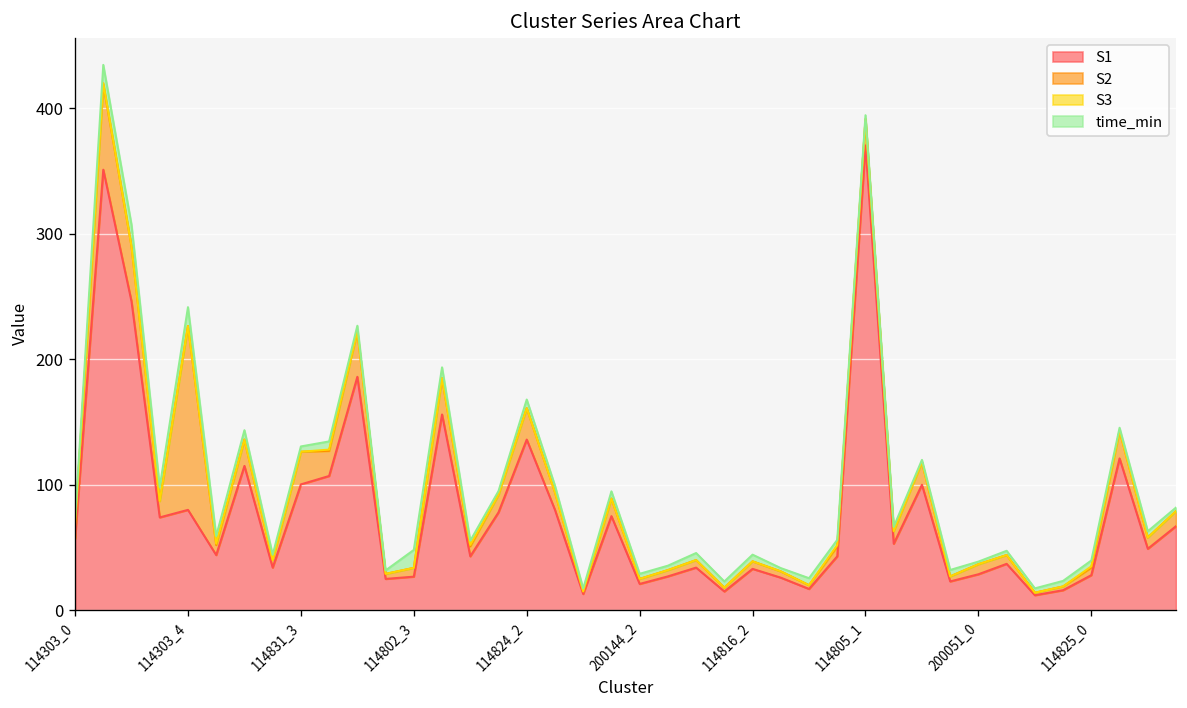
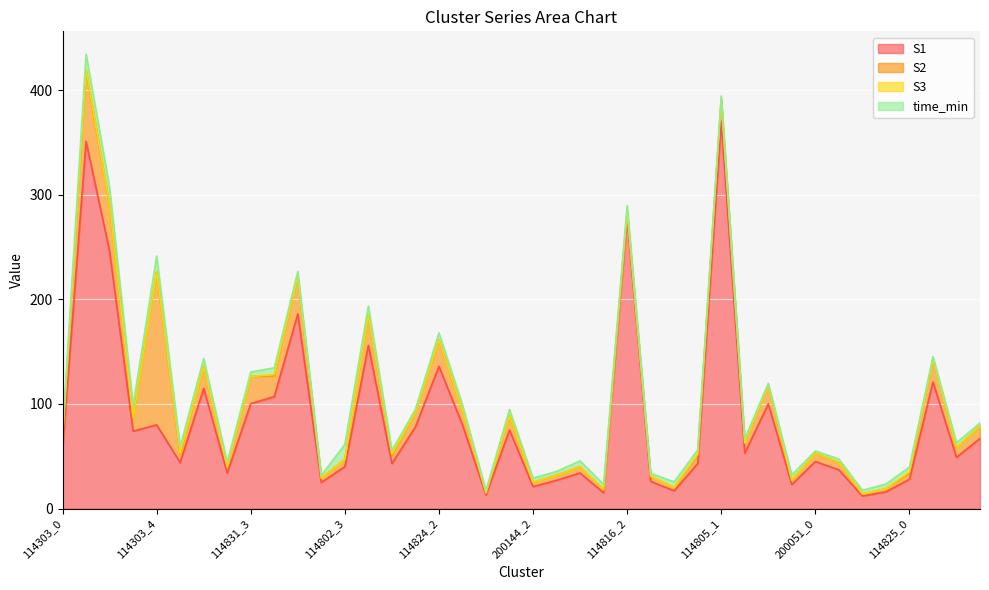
S1, 114802_3: 27 -> 40
S1, 114816_2: 33 -> 278
S1, 200051_0: 29 -> 45
